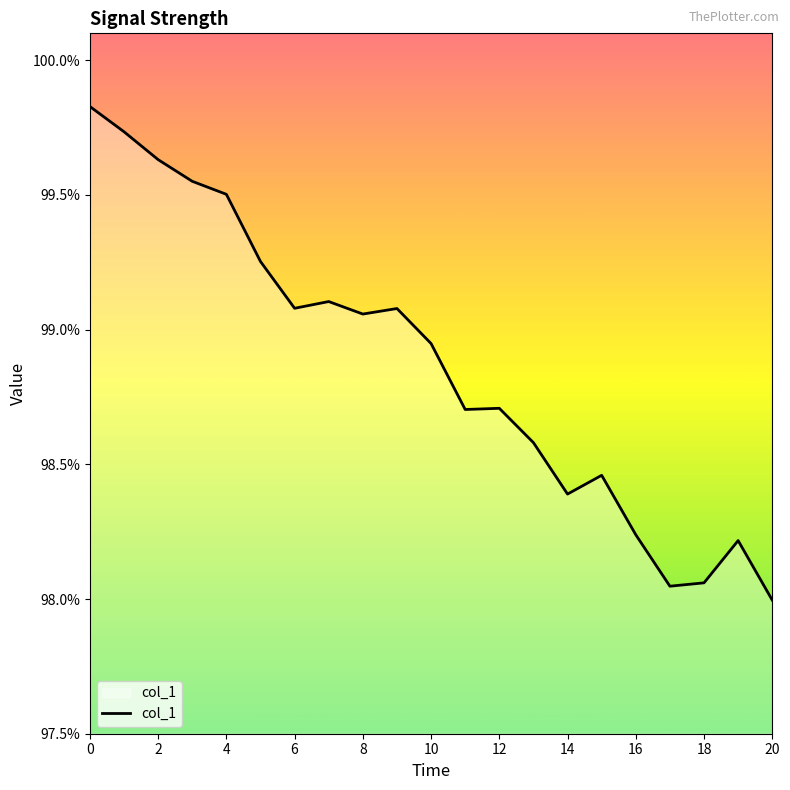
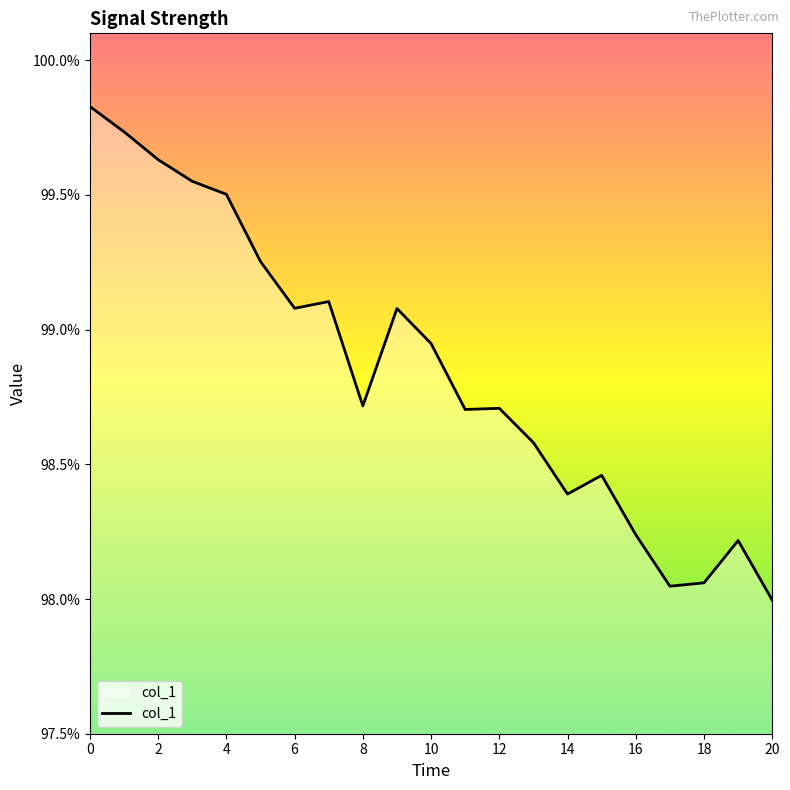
8: 99.06% -> 98.72%
